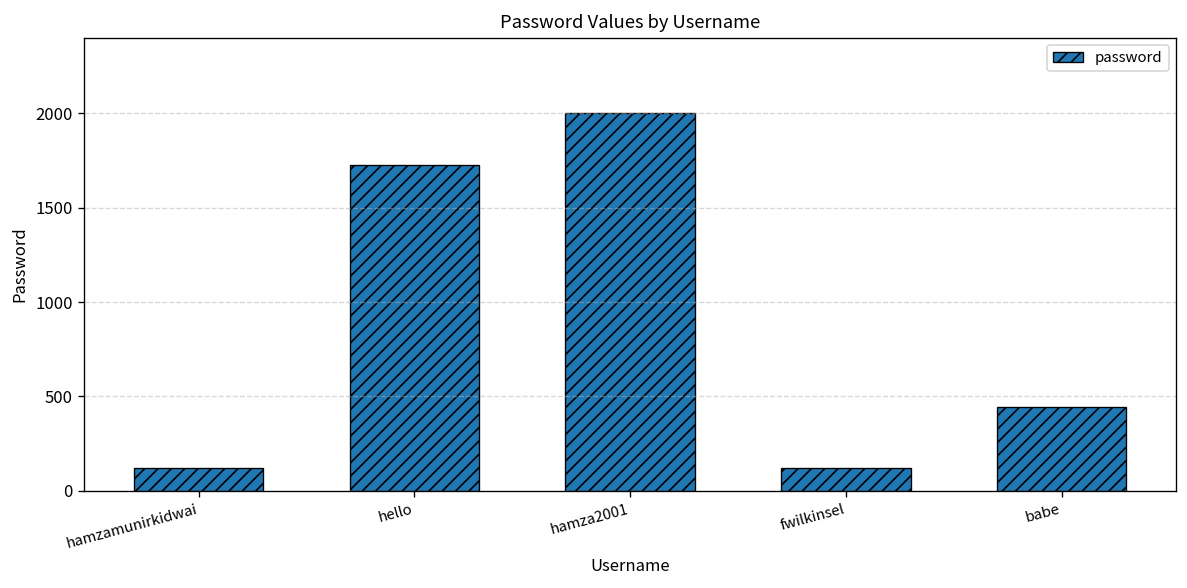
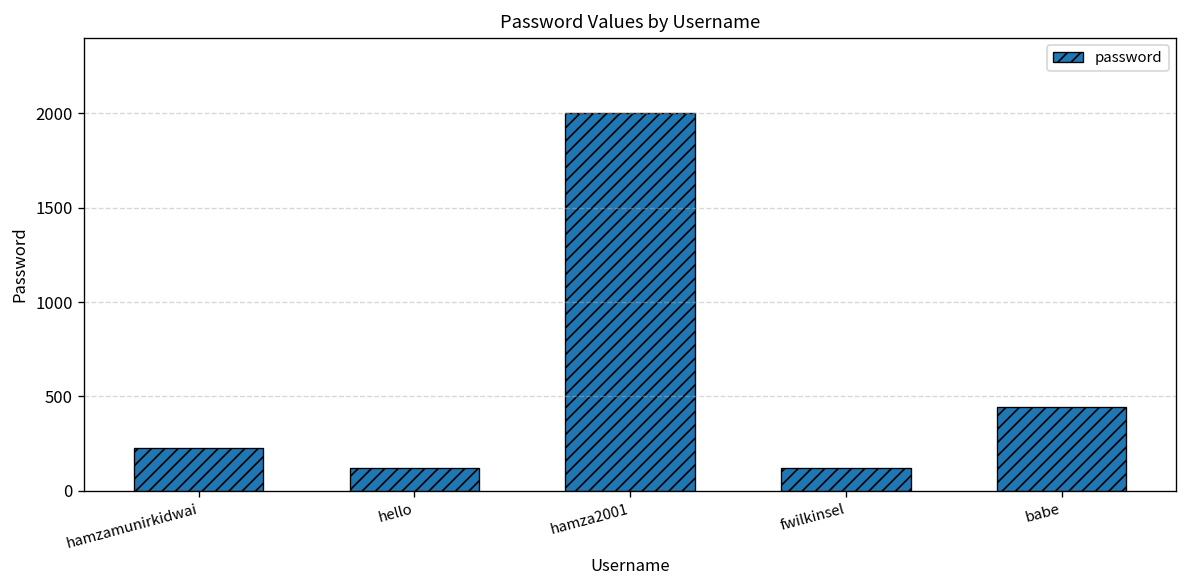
hamzamunirkidwai: 120 -> 230
hello: 1730 -> 120
